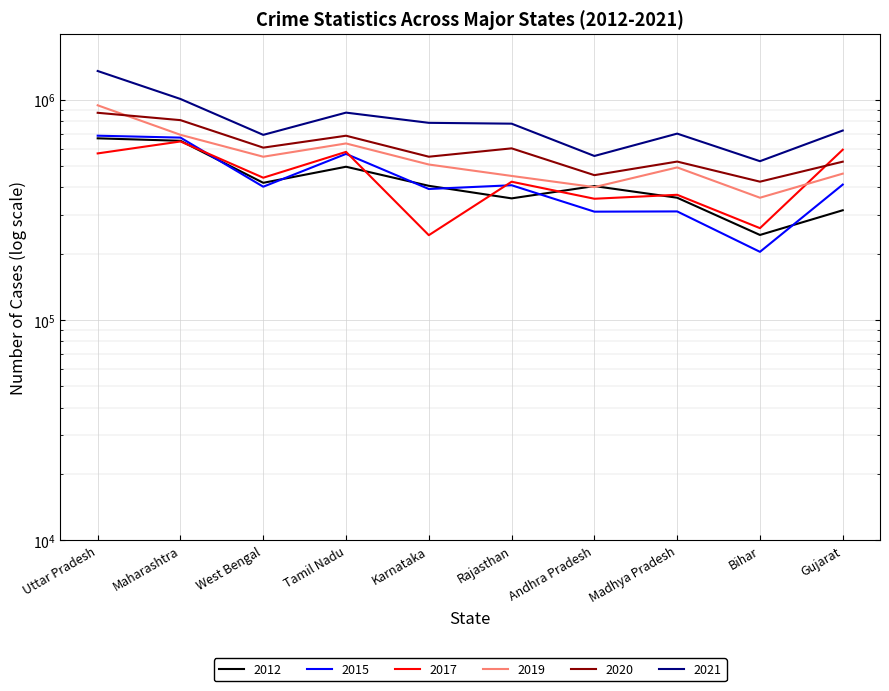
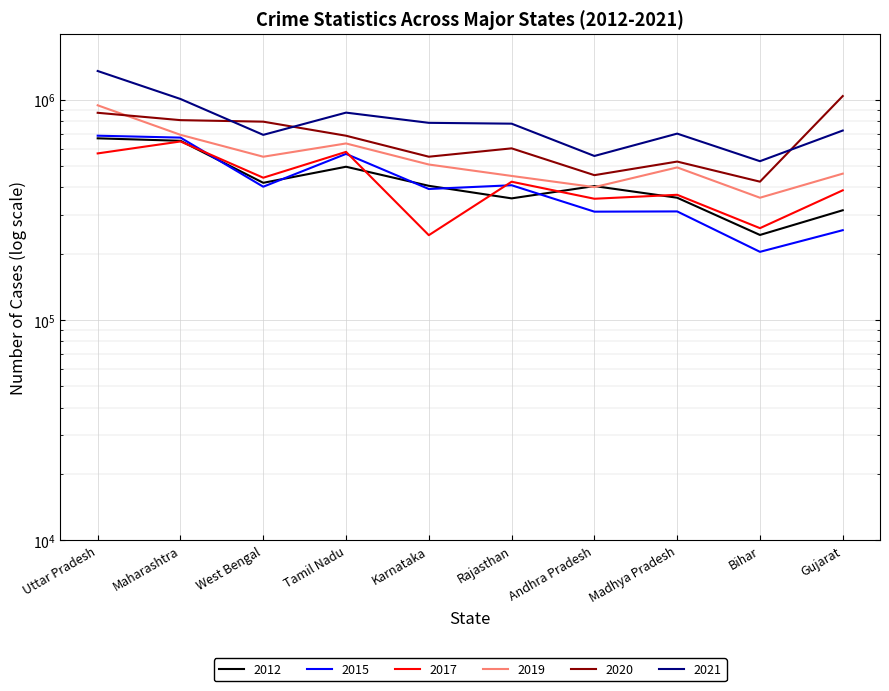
2020, West Bengal: 610000 -> 800000
2015, Gujarat: 410000 -> 260000
2017, Gujarat: 590000 -> 390000
2020, Gujarat: 520000 -> 1000000
